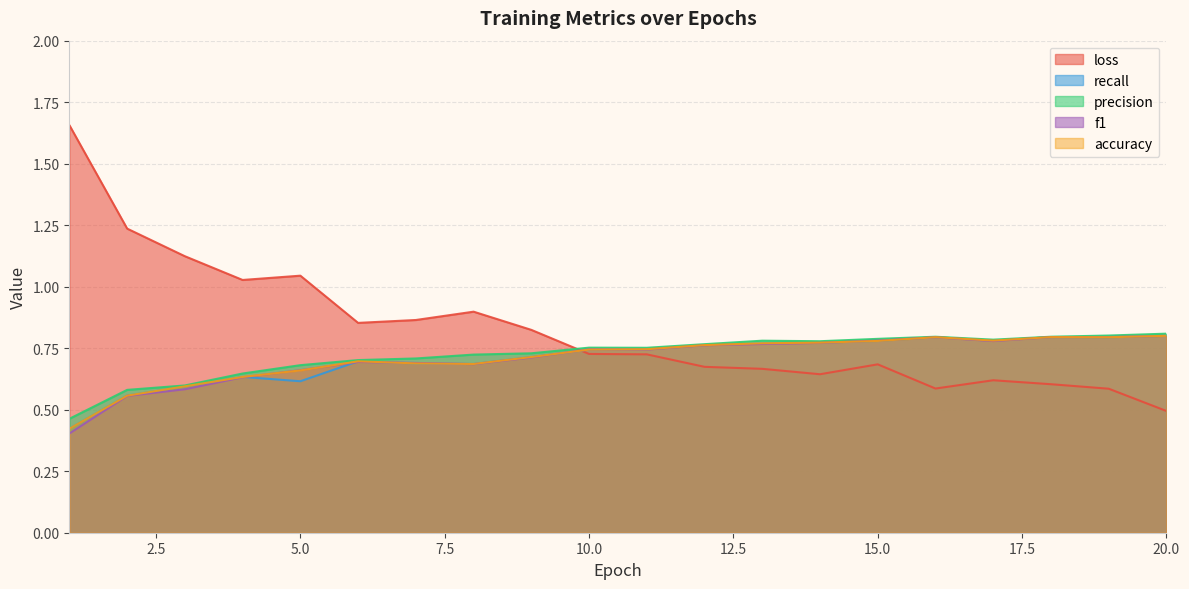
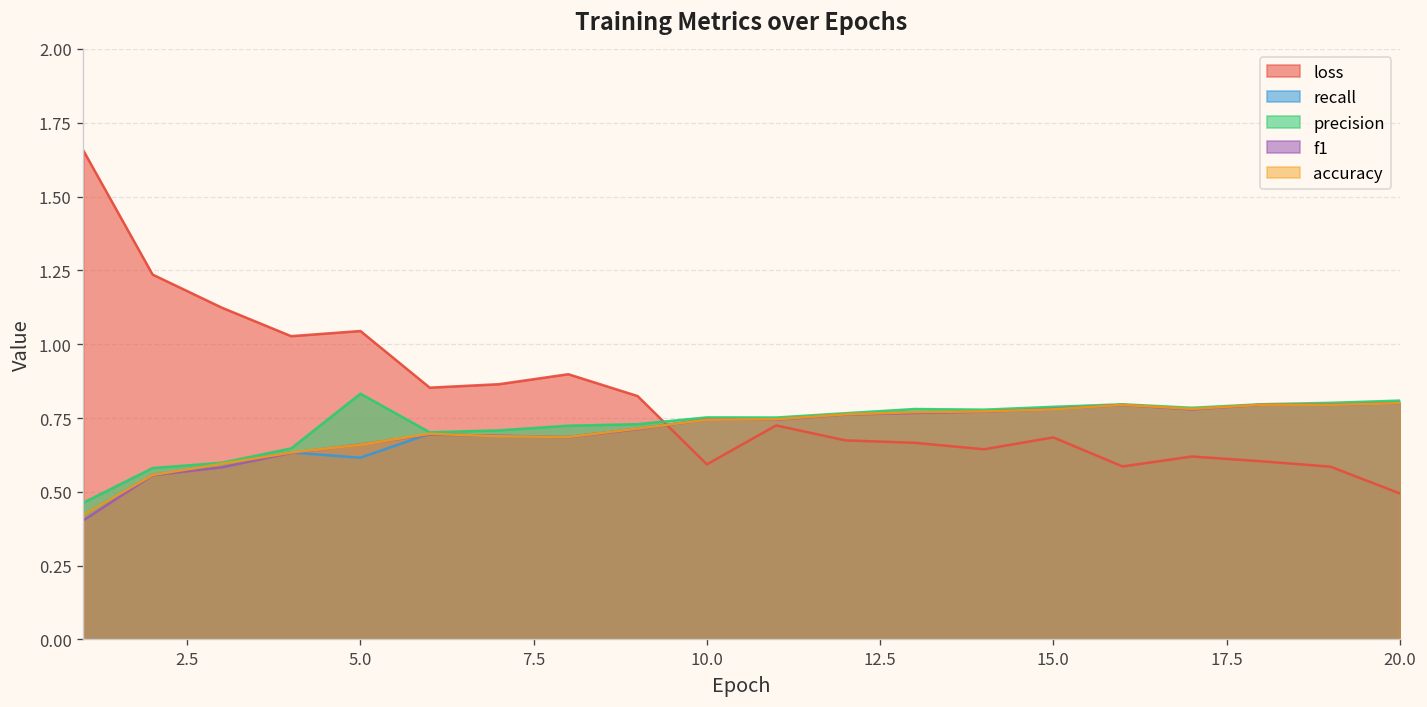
precision, 5.0: 0.68 -> 0.83
loss, 10.0: 0.73 -> 0.59
